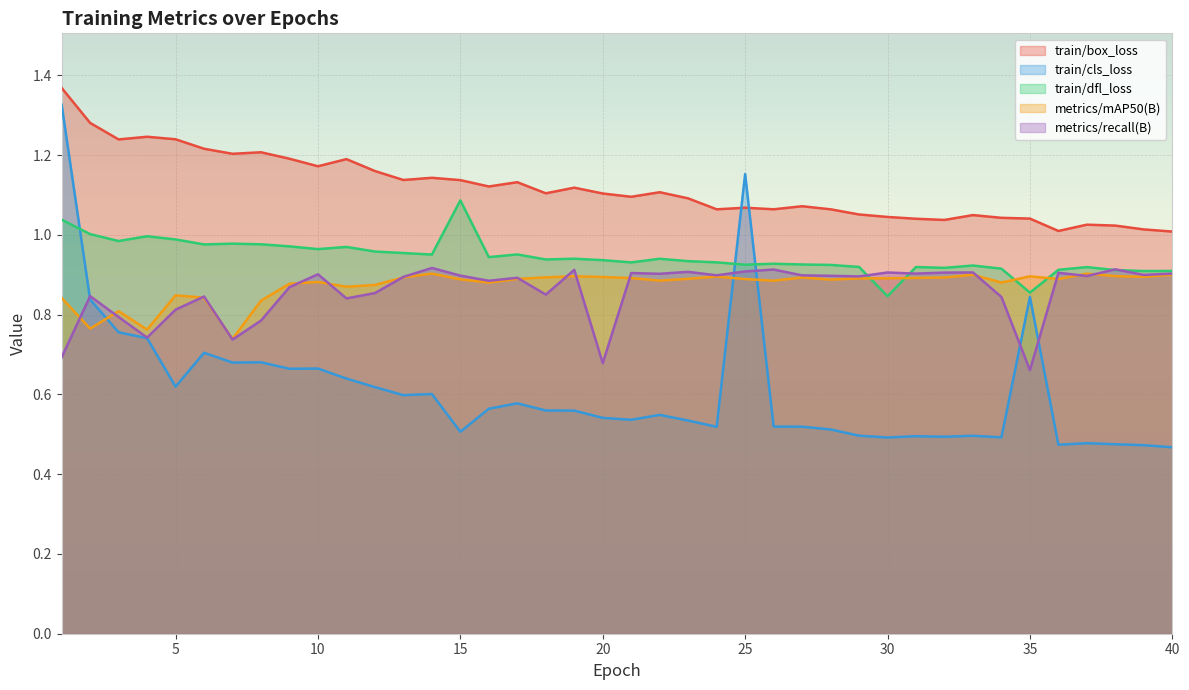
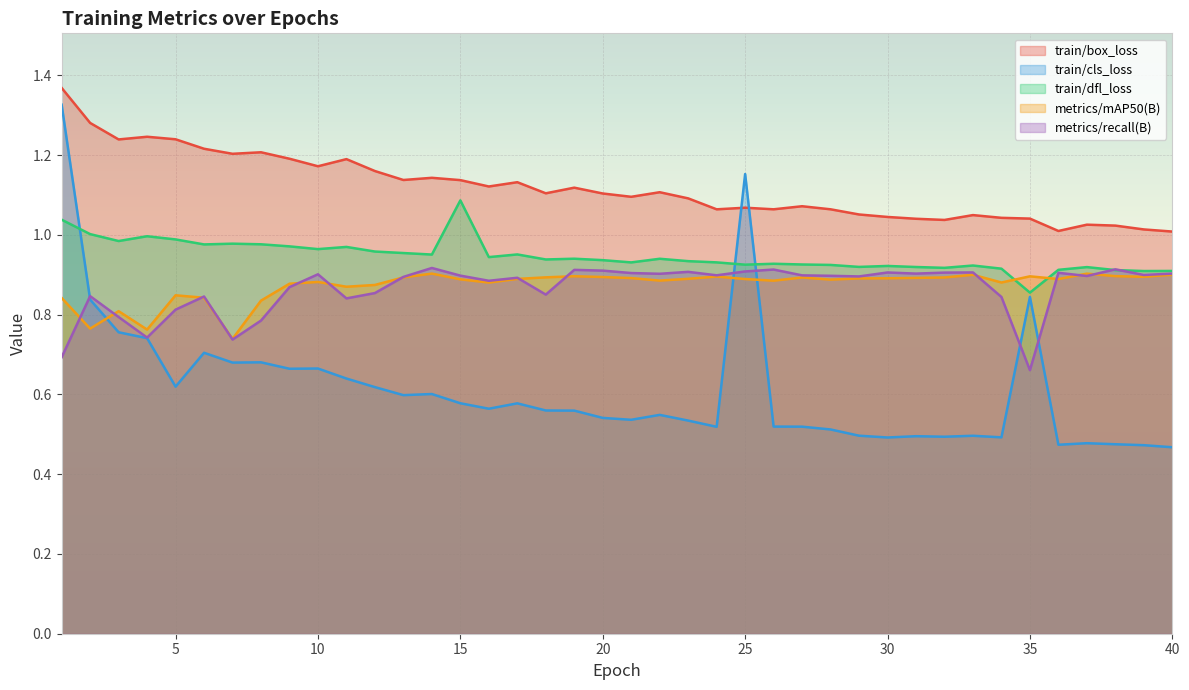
train/cls_loss, 15: 0.51 -> 0.58
metrics/recall(B), 20: 0.68 -> 0.91
train/dfl_loss, 30: 0.85 -> 0.92
